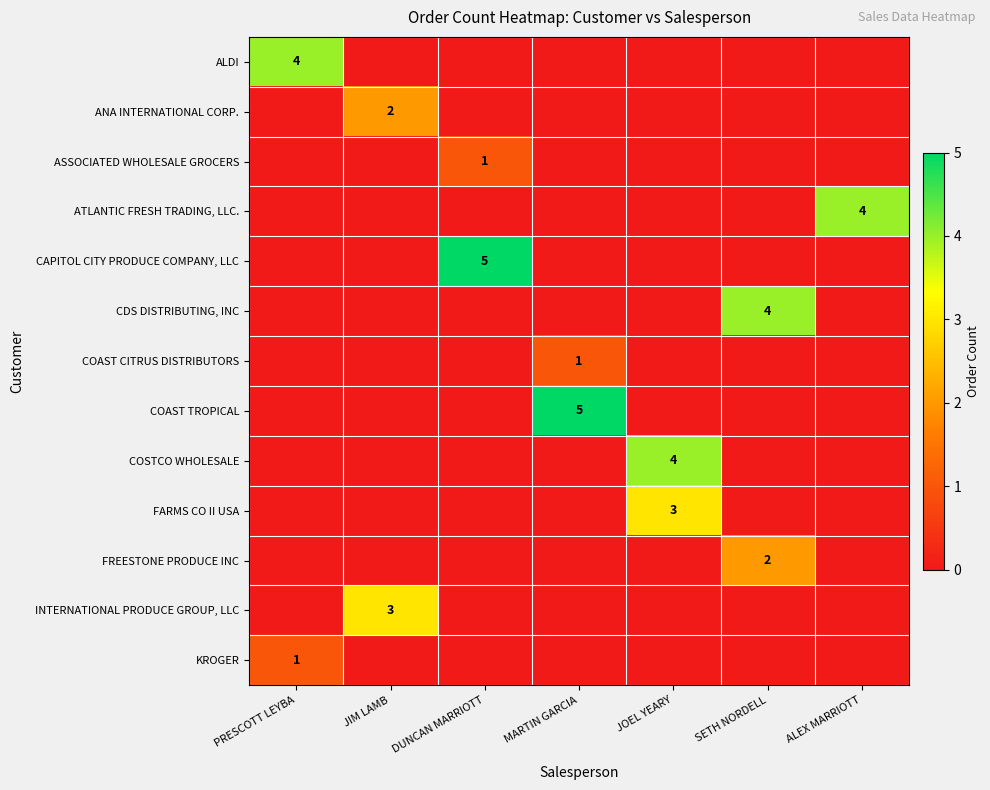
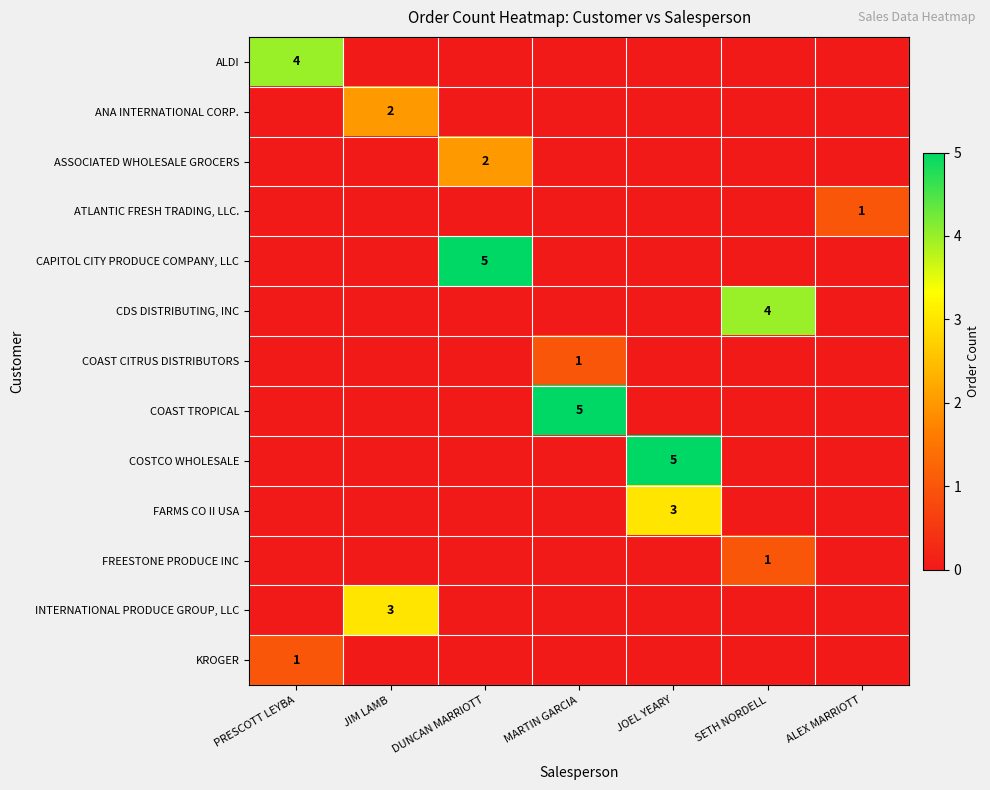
ASSOCIATED WHOLESALE GROCERS, DUNCAN MARRIOTT: 1 -> 2
ATLANTIC FRESH TRADING, LLC., ALEX MARRIOTT: 4 -> 1
COSTCO WHOLESALE, JOEL YEARY: 4 -> 5
FREESTONE PRODUCE INC, SETH NORDELL: 2 -> 1
